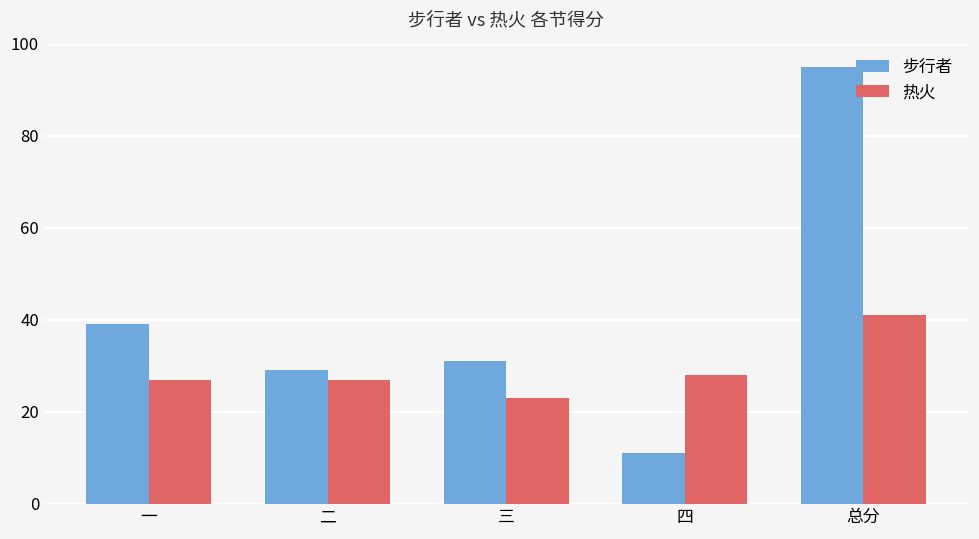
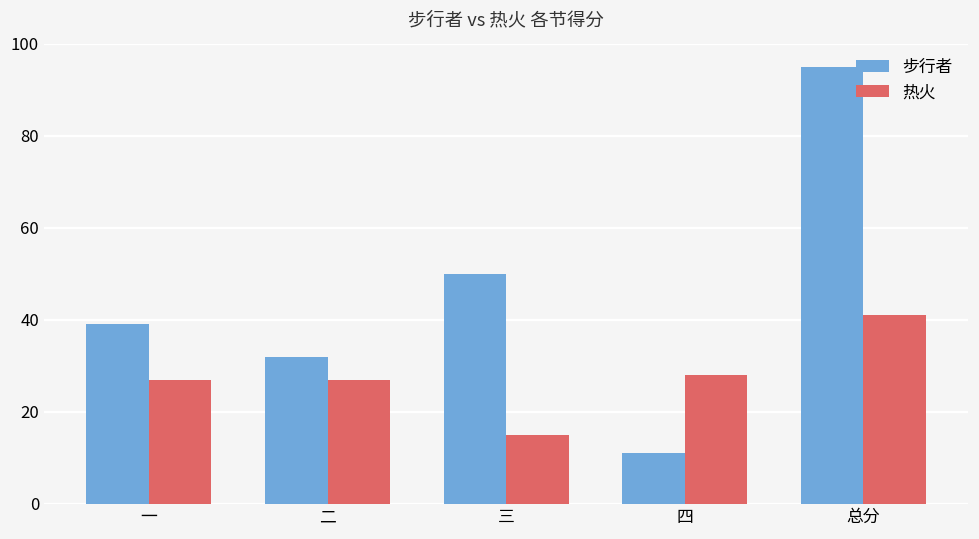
步行者, 二: 29 -> 32
步行者, 三: 31 -> 50
热火, 三: 23 -> 15
